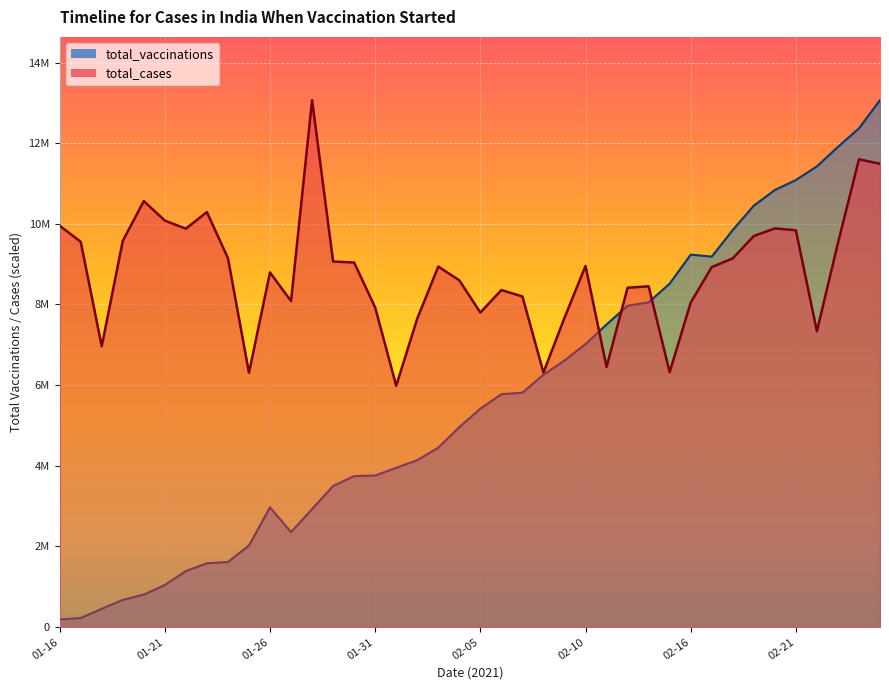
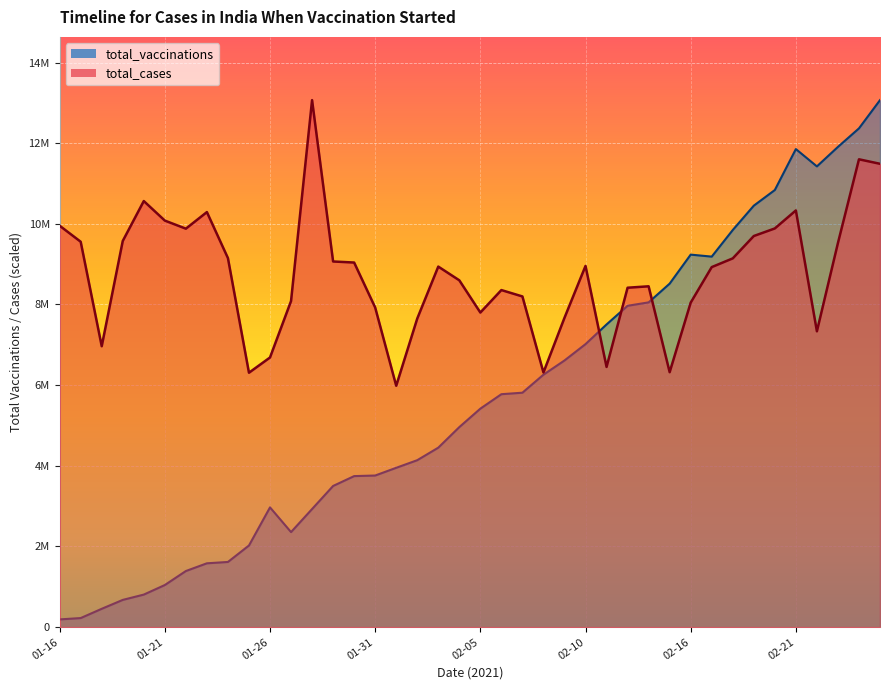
total_cases, 01-26: 8800000 -> 6700000
total_vaccinations, 02-21: 11100000 -> 11900000
total_cases, 02-21: 9800000 -> 10300000
